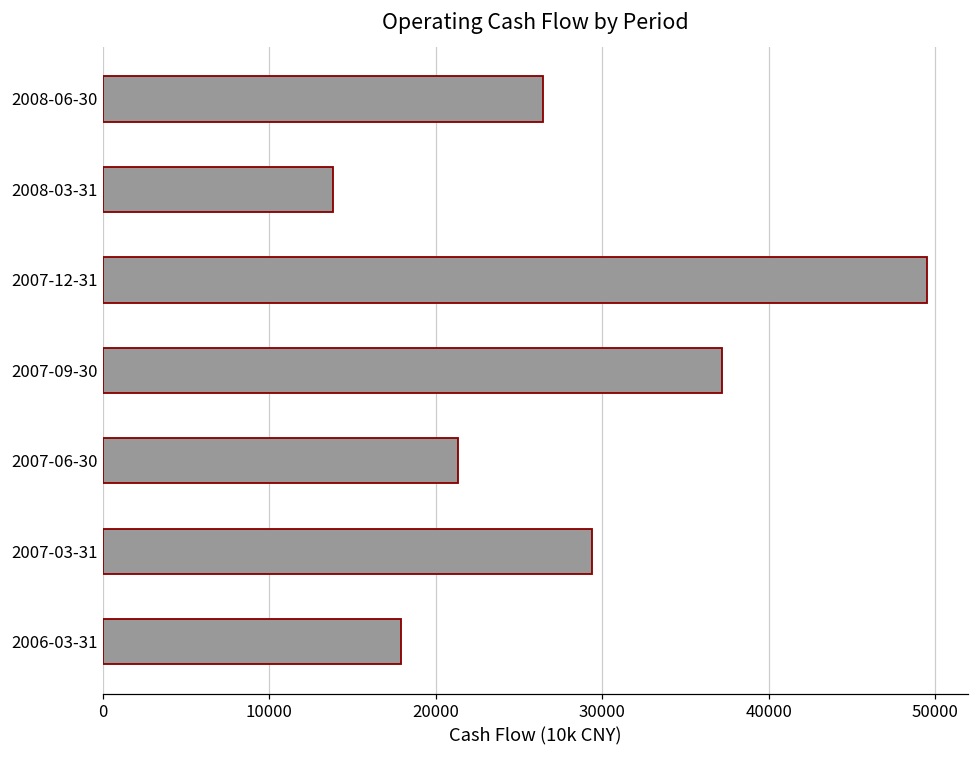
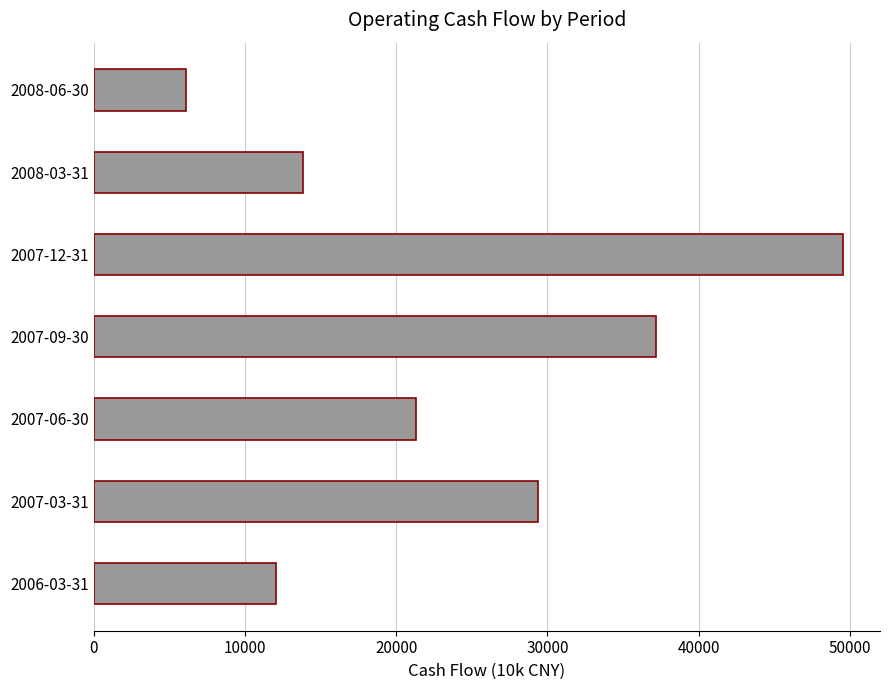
2008-06-30: 26400 -> 6100
2006-03-31: 17900 -> 12100
